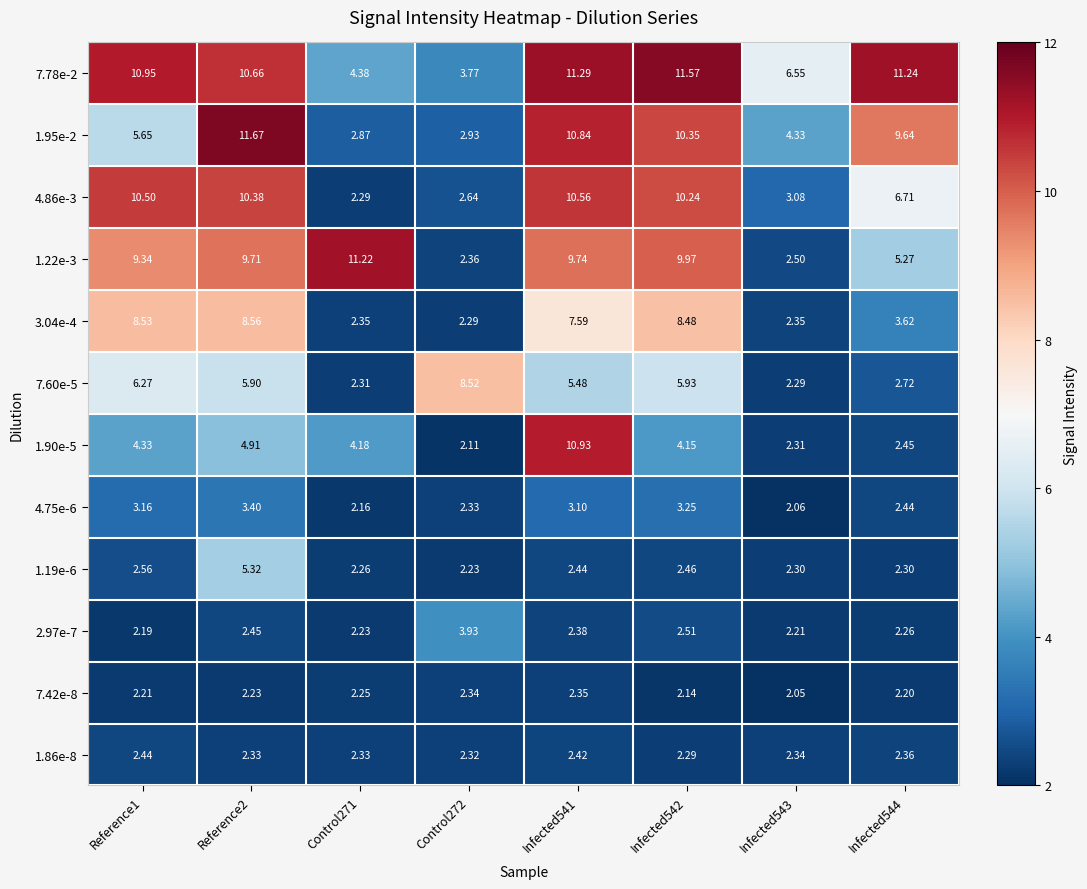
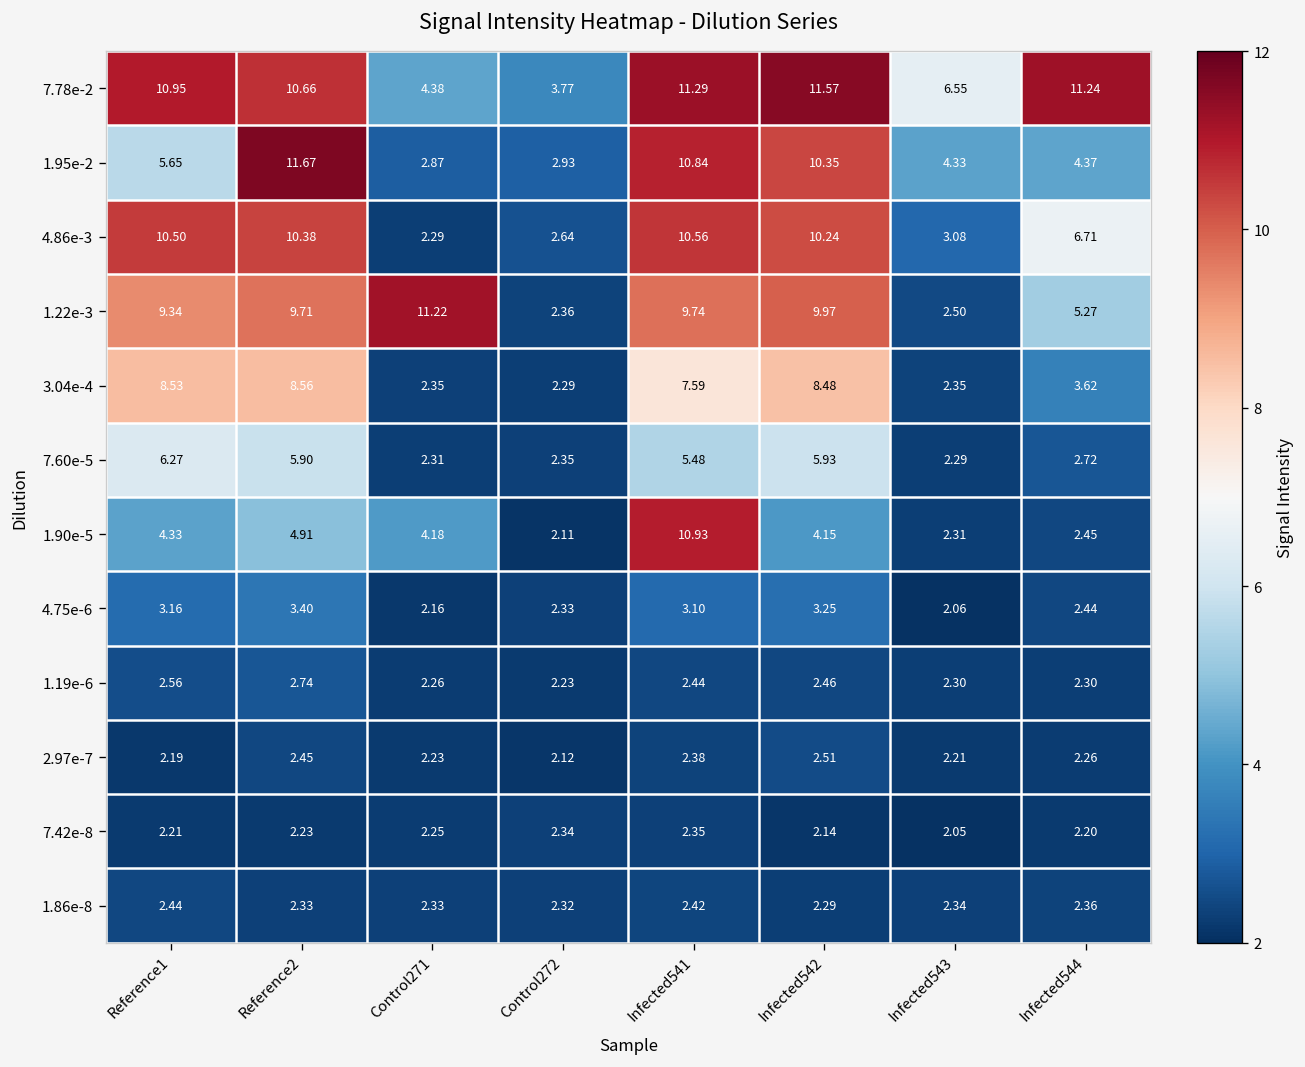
1.95e-2, Infected544: 9.64 -> 4.37
7.60e-5, Control272: 8.52 -> 2.35
1.19e-6, Reference2: 5.32 -> 2.74
2.97e-7, Control272: 3.93 -> 2.12
